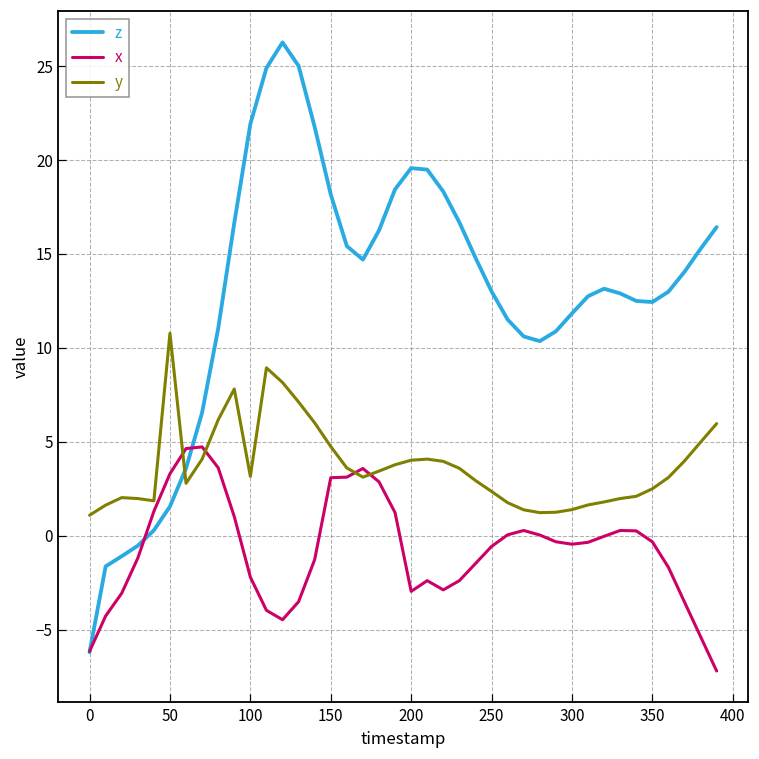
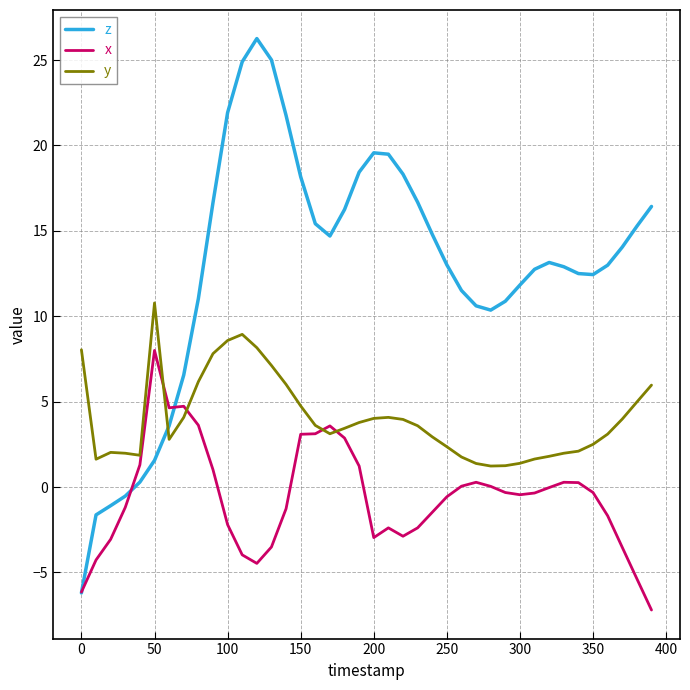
y, 0: 1.1 -> 8.0
x, 50: 3.3 -> 8.0
y, 100: 3.2 -> 8.6
